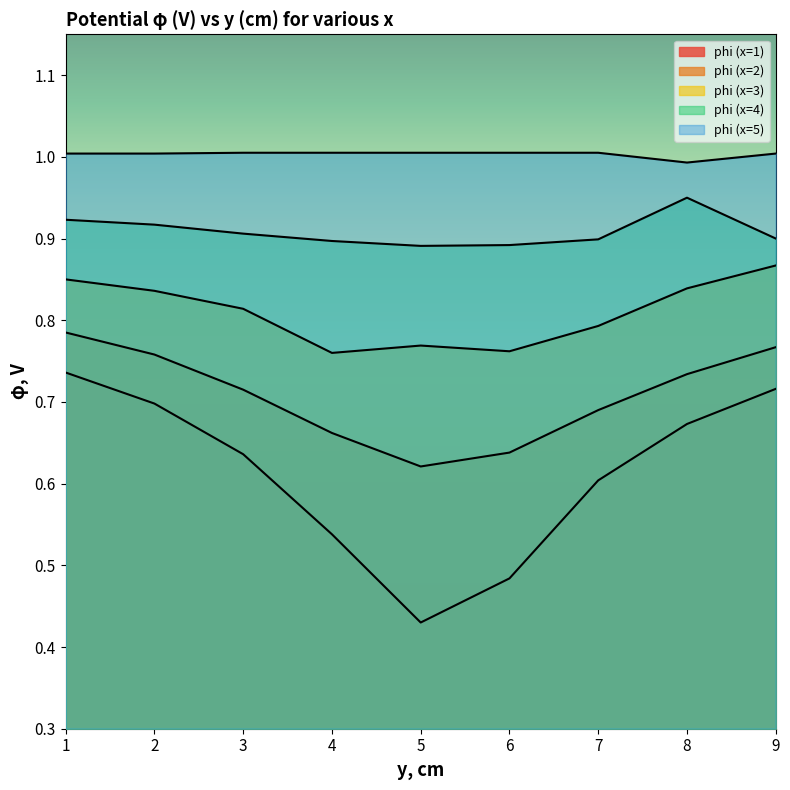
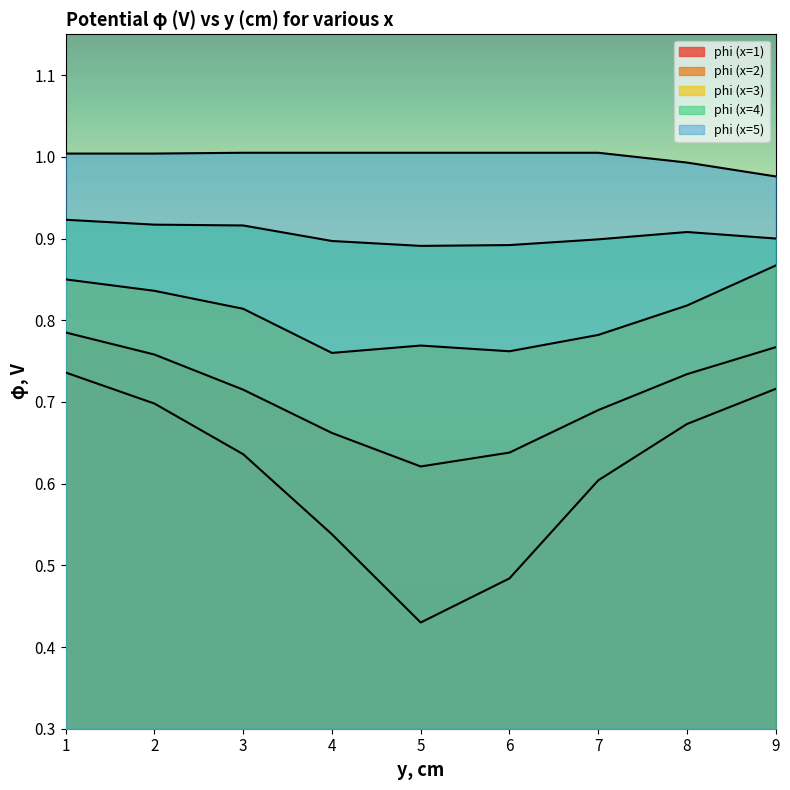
phi (x=4), 3: 0.91 -> 0.92
phi (x=3), 7: 0.79 -> 0.78
phi (x=3), 8: 0.84 -> 0.82
phi (x=4), 8: 0.95 -> 0.91
phi (x=5), 9: 1.00 -> 0.98
